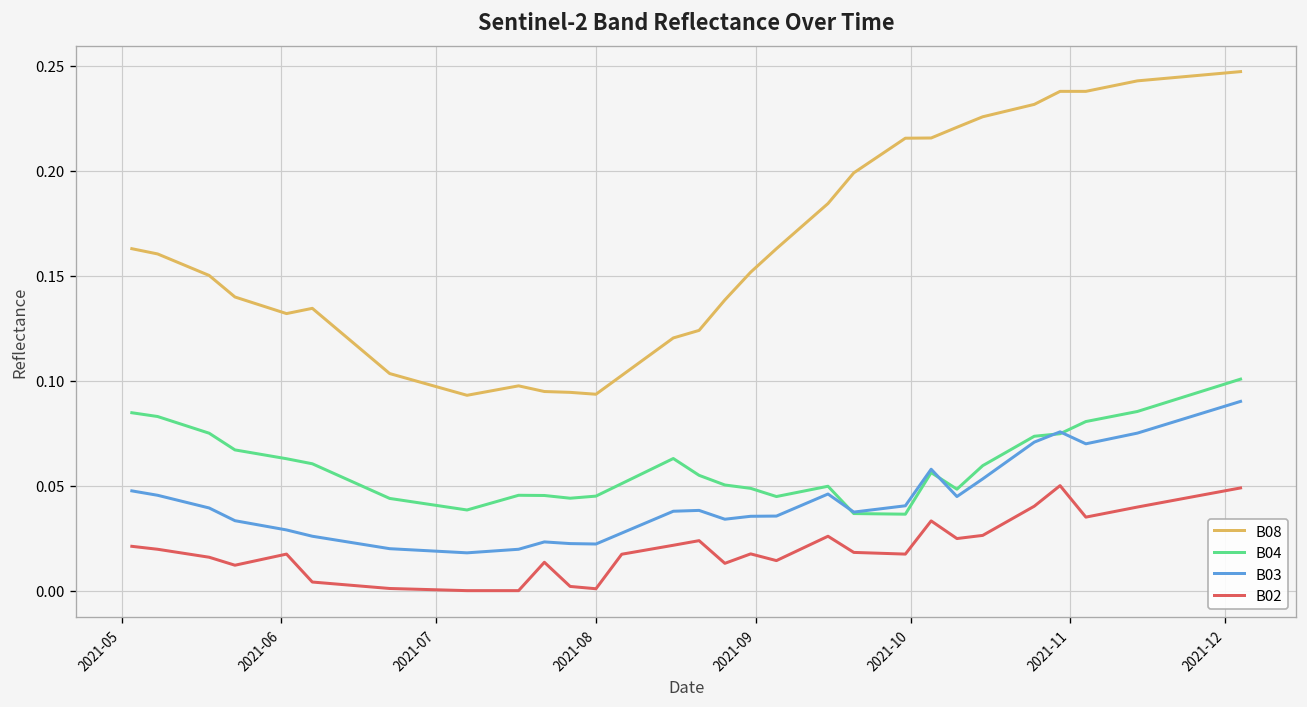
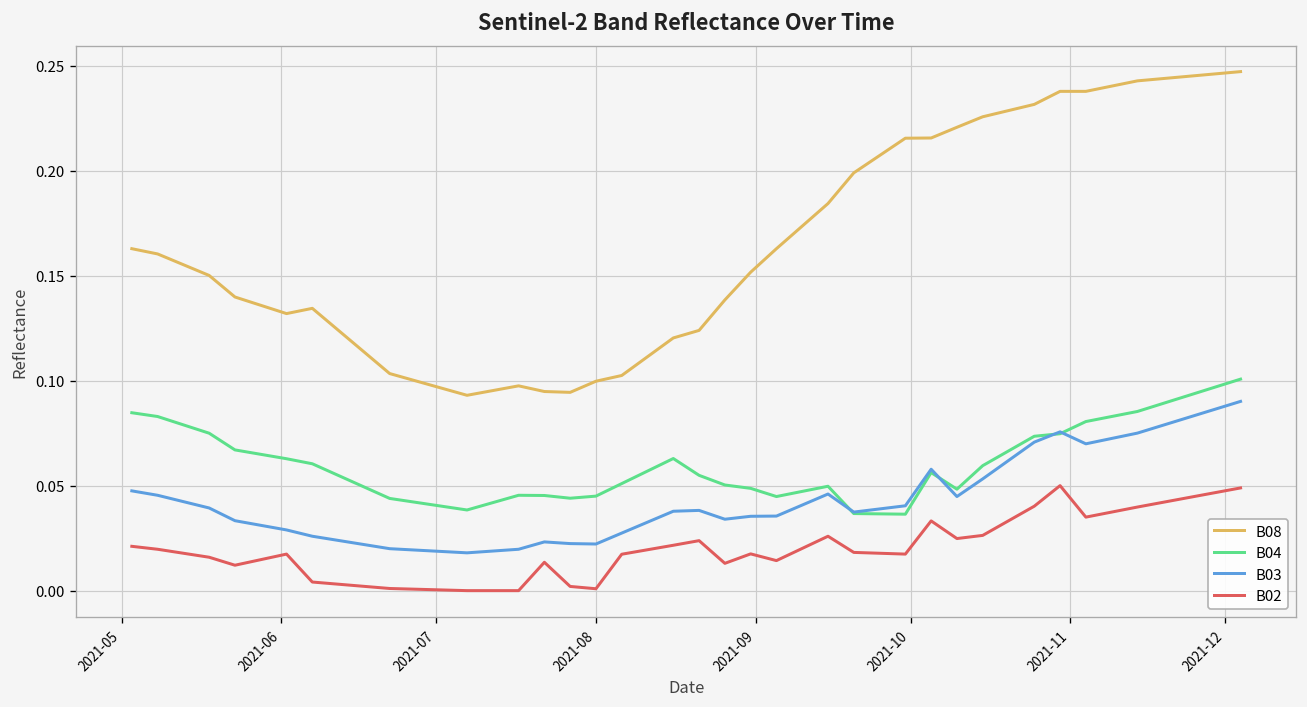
B08, 2021-08: 0.094 -> 0.100
